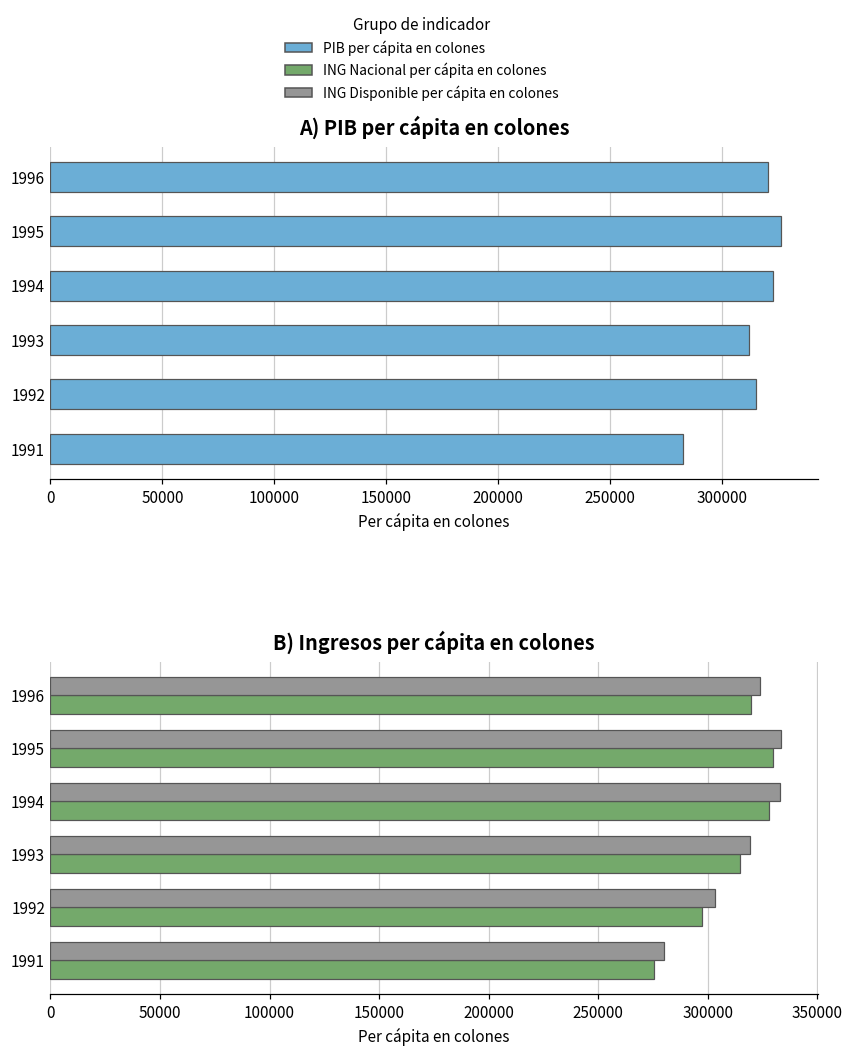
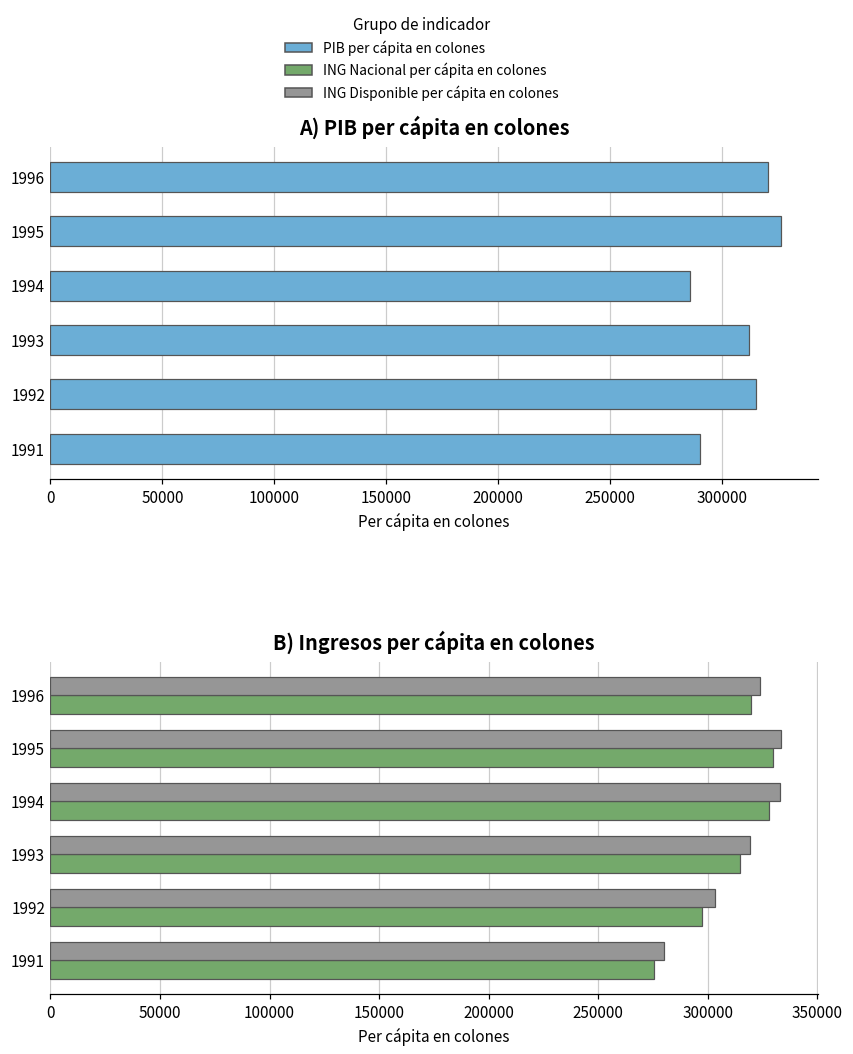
A) PIB per cápita en colones, 1994: 323000 -> 285000
A) PIB per cápita en colones, 1991: 283000 -> 290000
